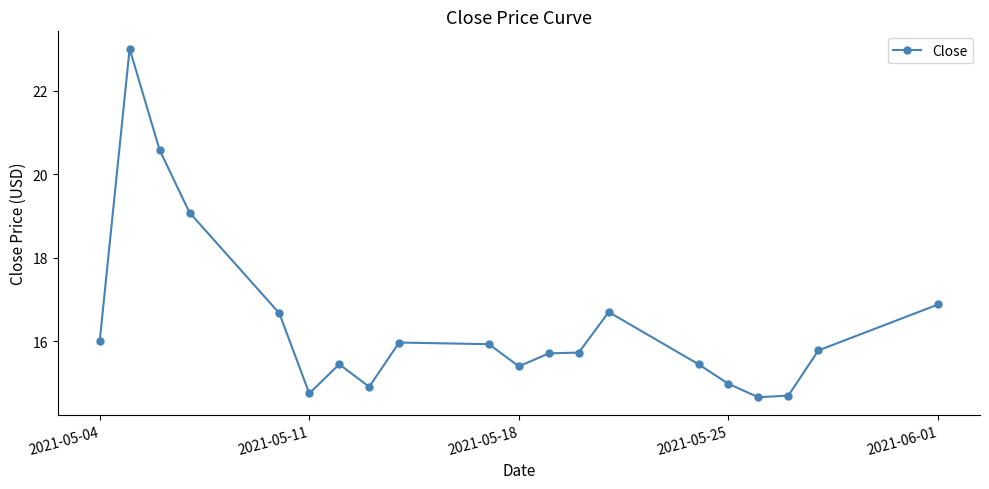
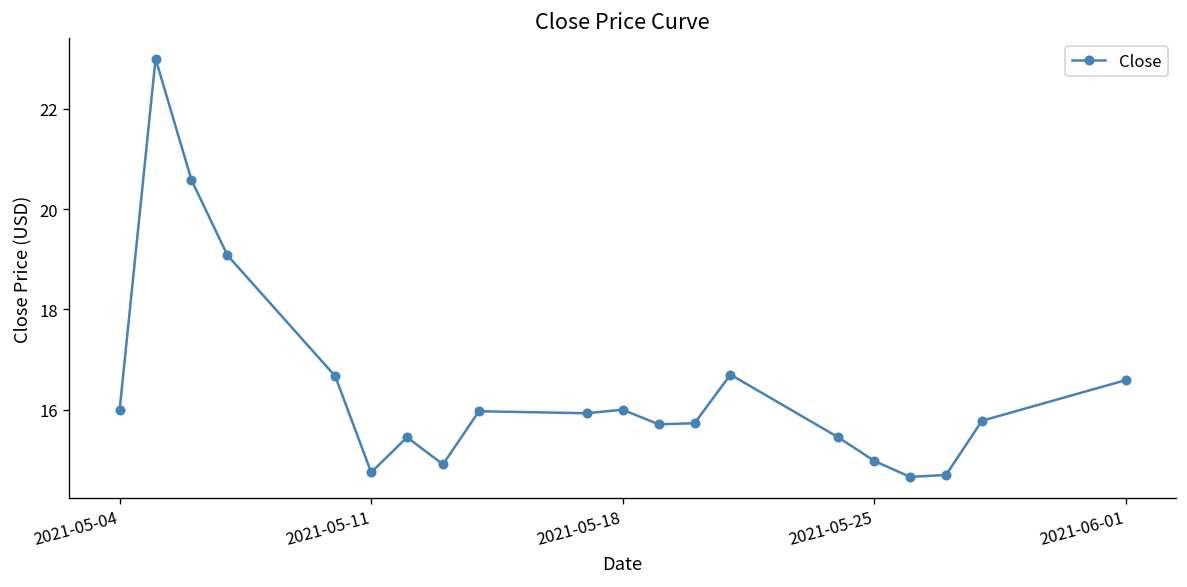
2021-05-18: 15.4 -> 16.0
2021-06-01: 16.9 -> 16.6
